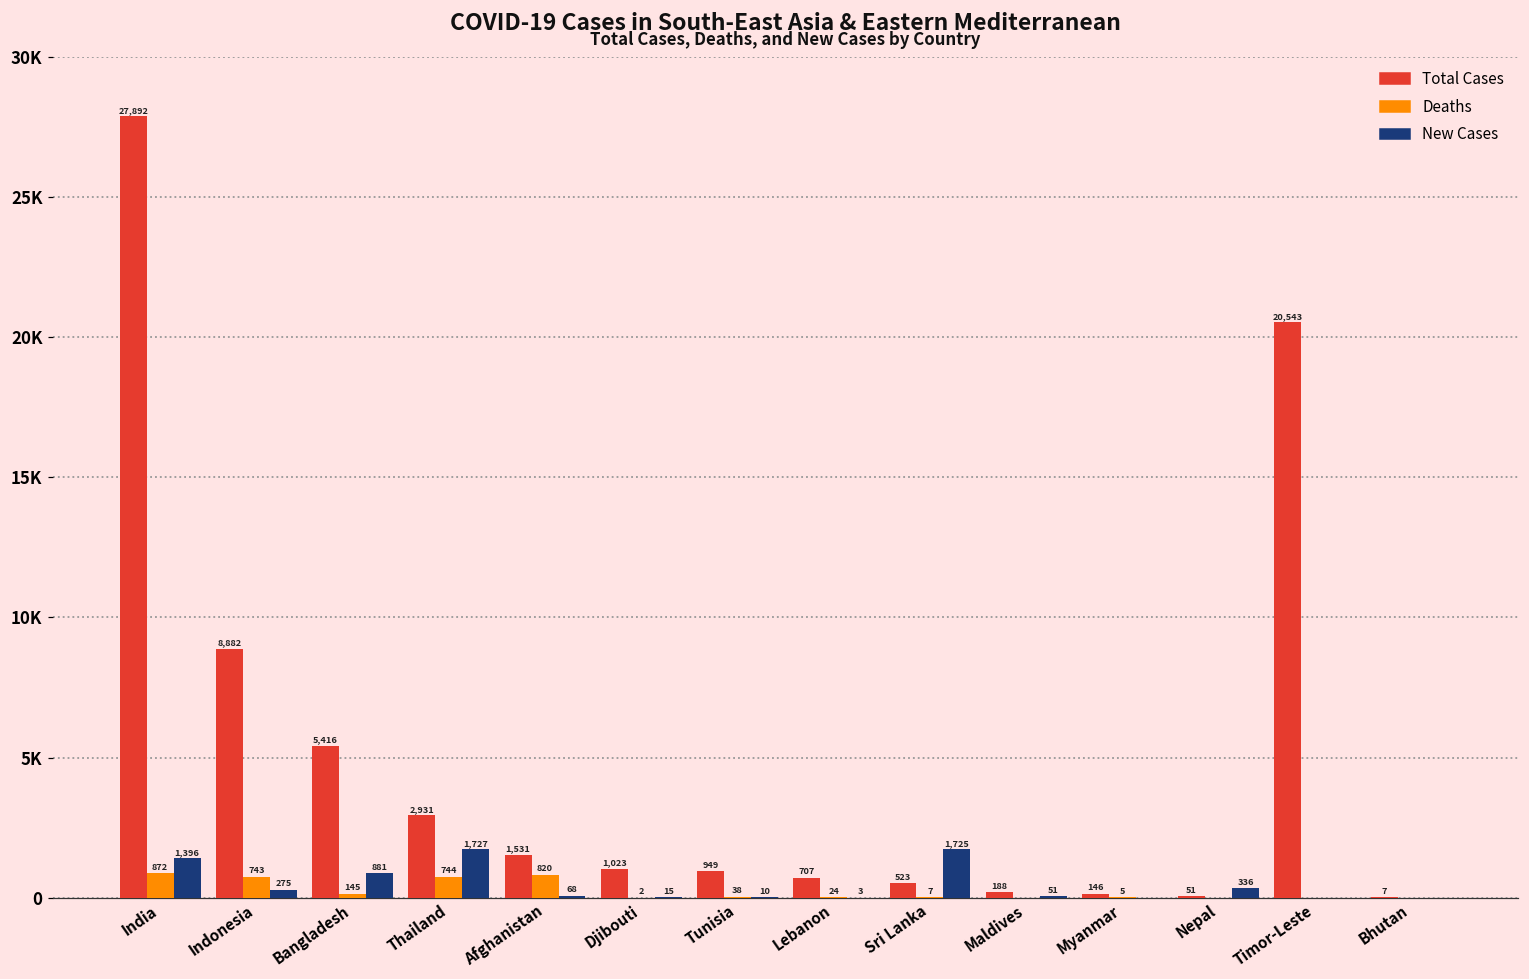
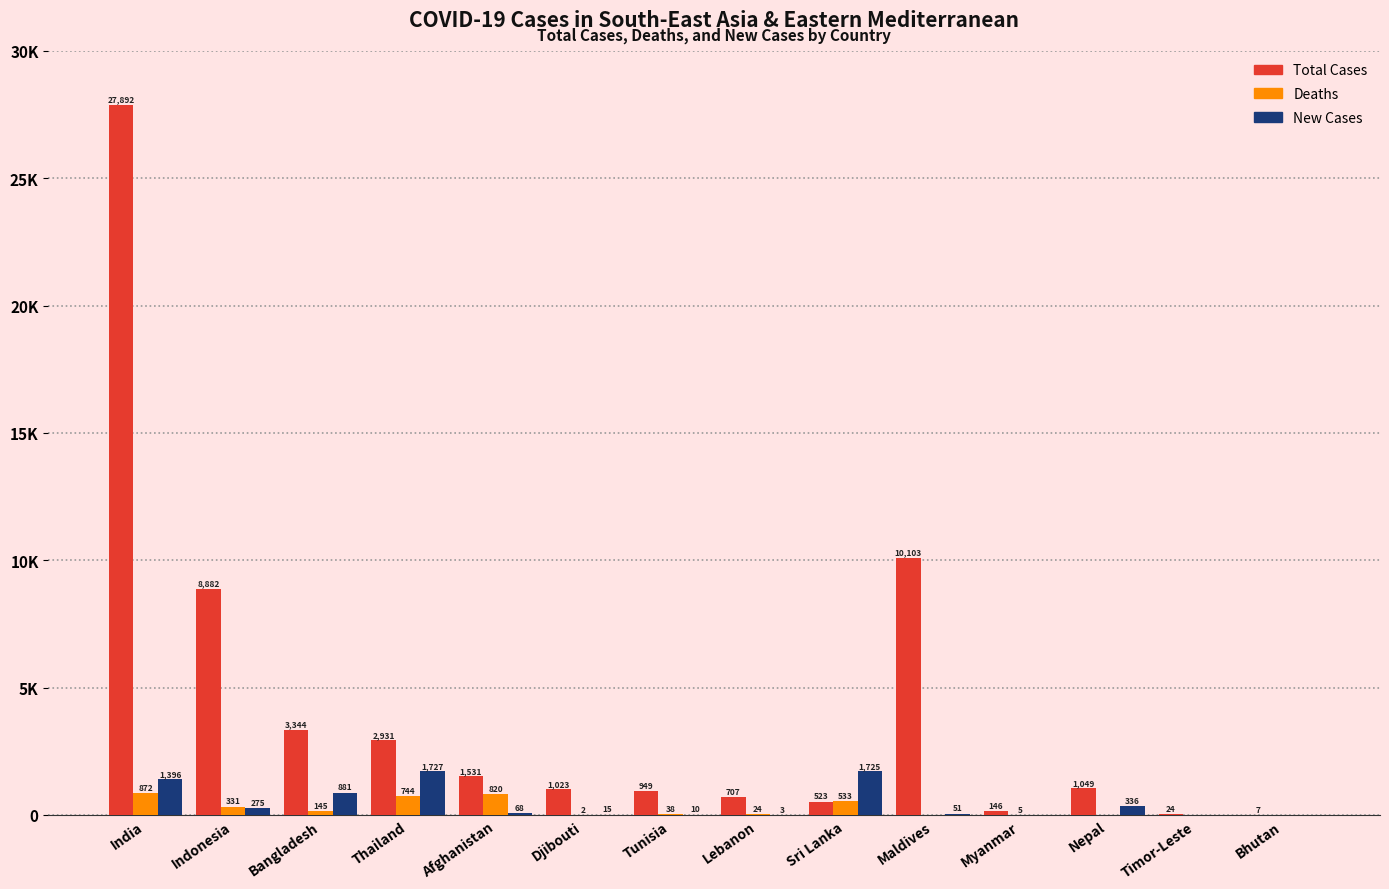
Deaths, Indonesia: 743 -> 331
Total Cases, Bangladesh: 5,416 -> 3,344
Deaths, Sri Lanka: 7 -> 533
Total Cases, Maldives: 188 -> 10,103
Total Cases, Nepal: 51 -> 1,049
Total Cases, Timor-Leste: 20,543 -> 24
